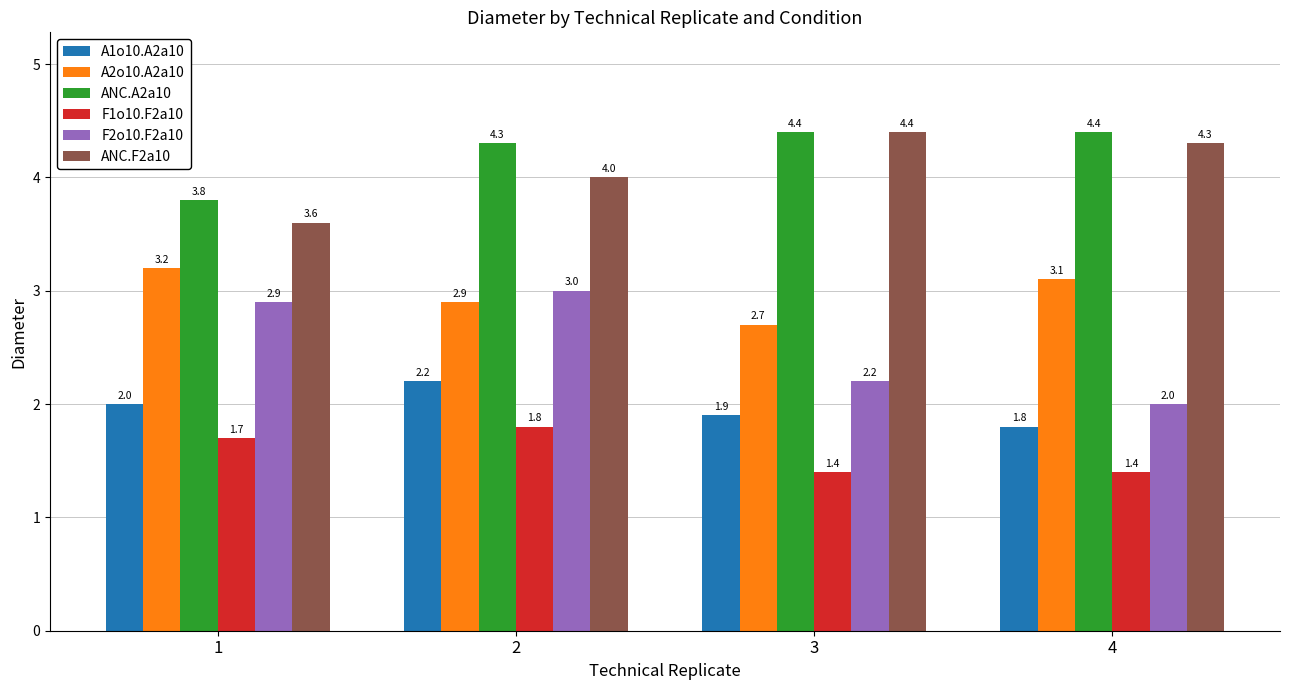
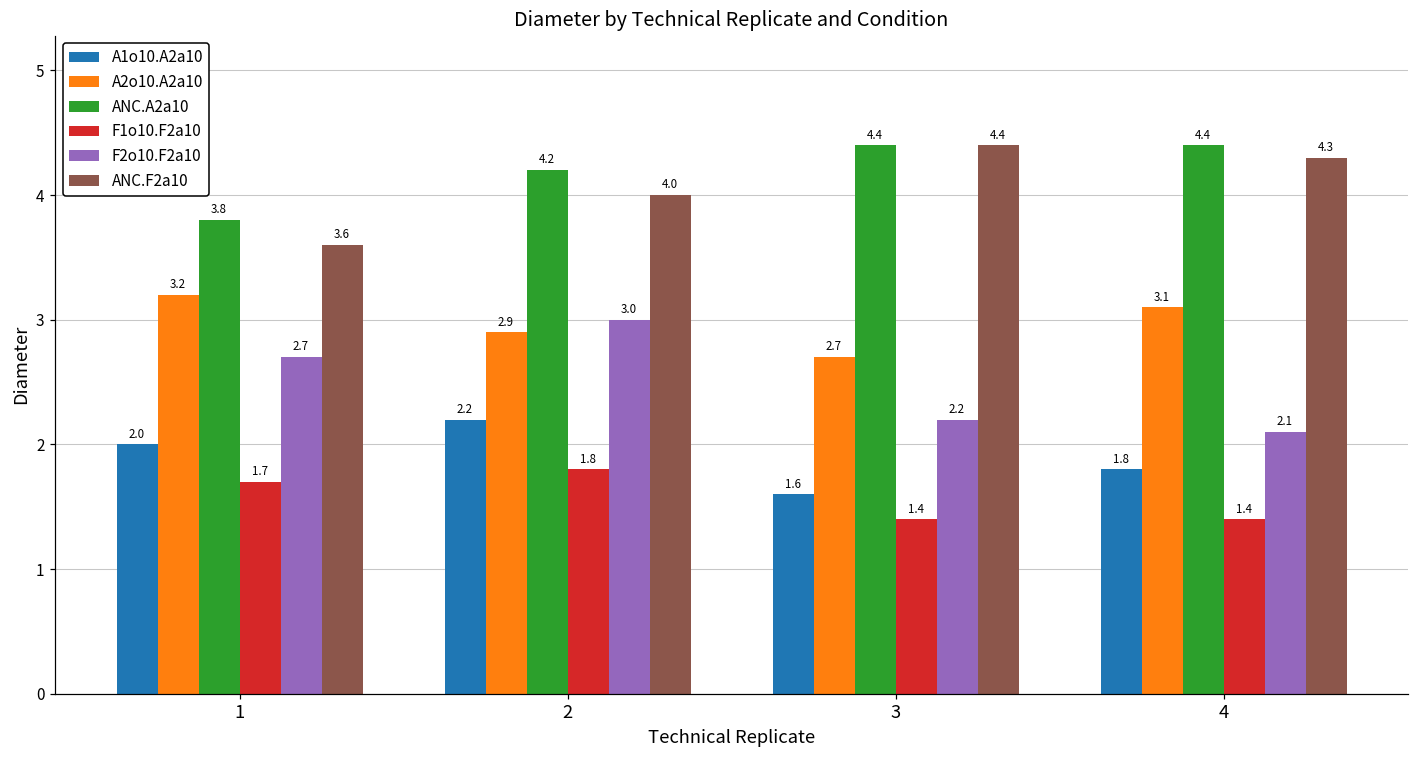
F2o10.F2a10, 1: 2.9 -> 2.7
ANC.A2a10, 2: 4.3 -> 4.2
A1o10.A2a10, 3: 1.9 -> 1.6
F2o10.F2a10, 4: 2.0 -> 2.1
